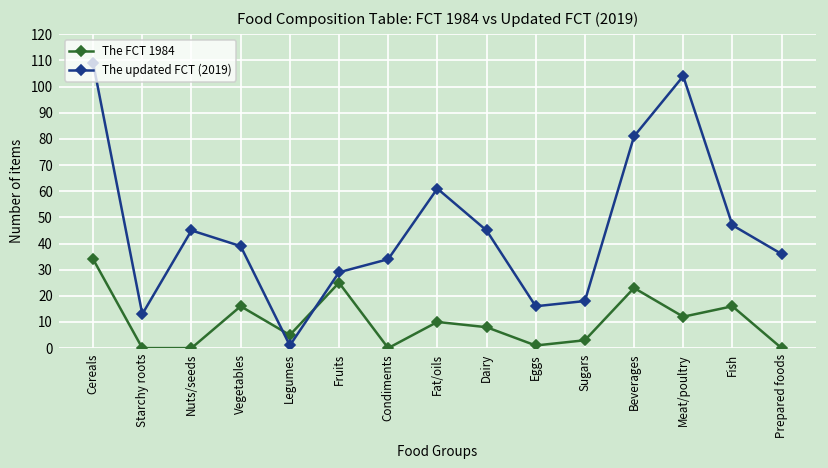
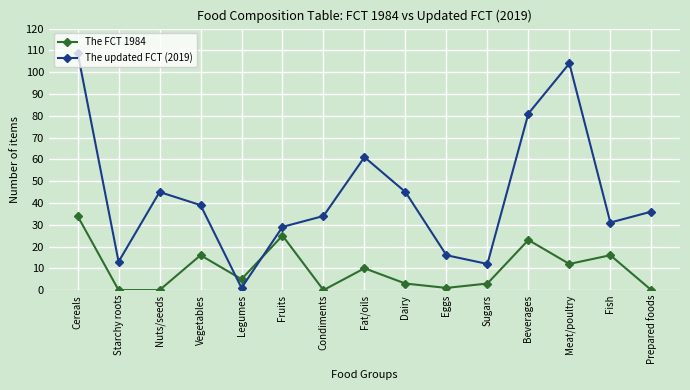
The FCT 1984, Dairy: 8 -> 3
The updated FCT (2019), Sugars: 18 -> 12
The updated FCT (2019), Fish: 47 -> 31
